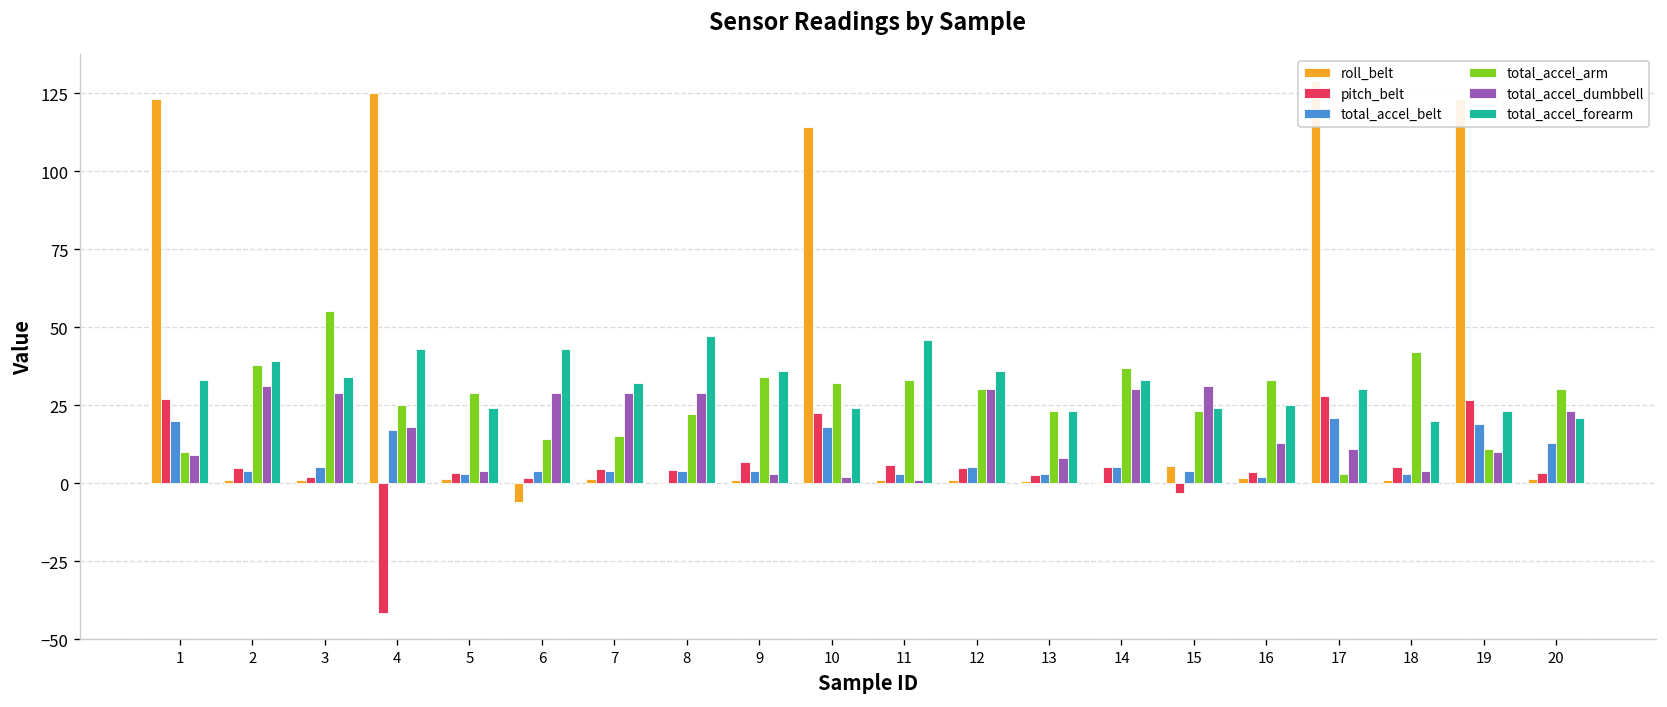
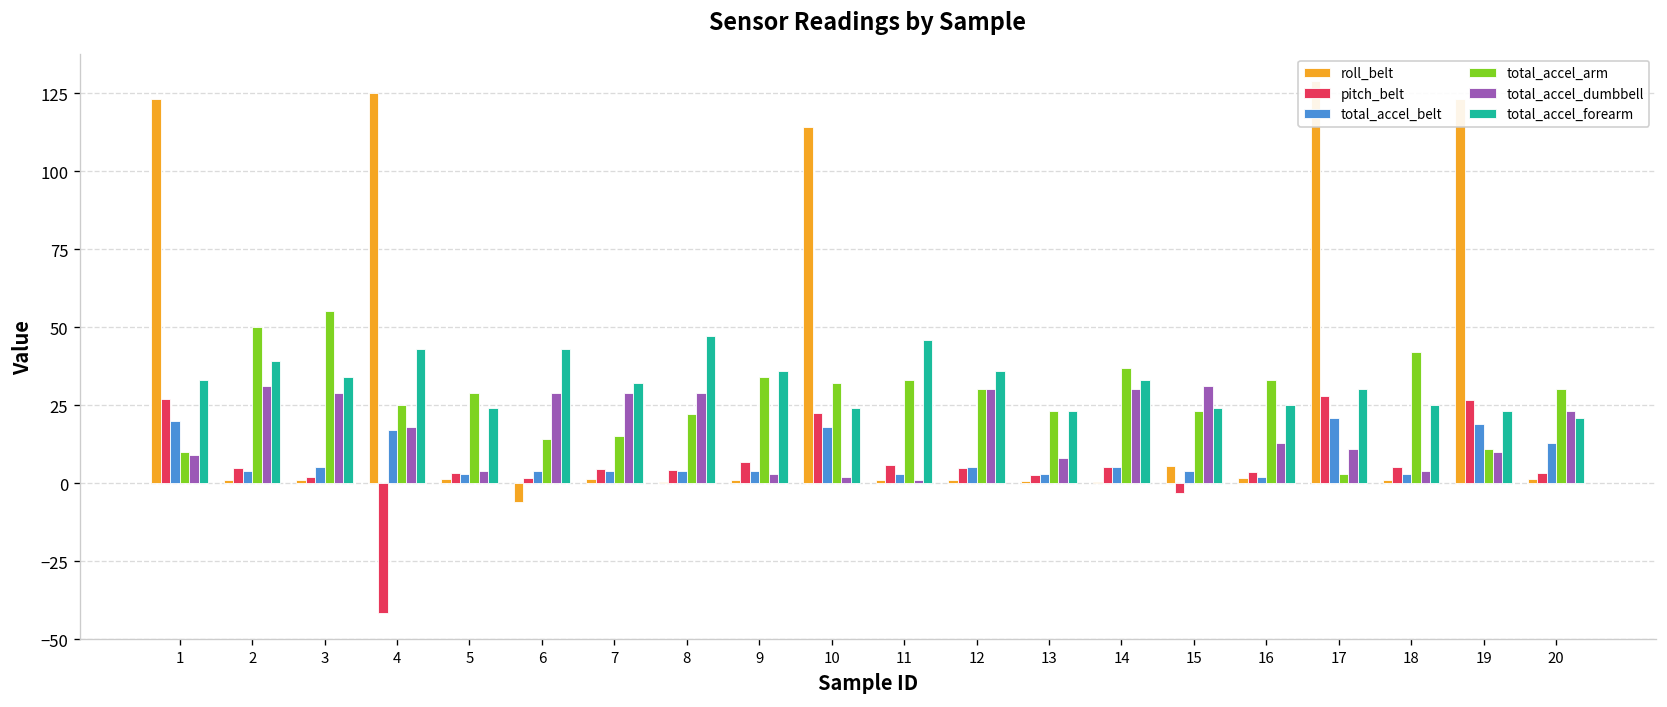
total_accel_arm, 2: 38 -> 50
total_accel_forearm, 18: 20 -> 25
